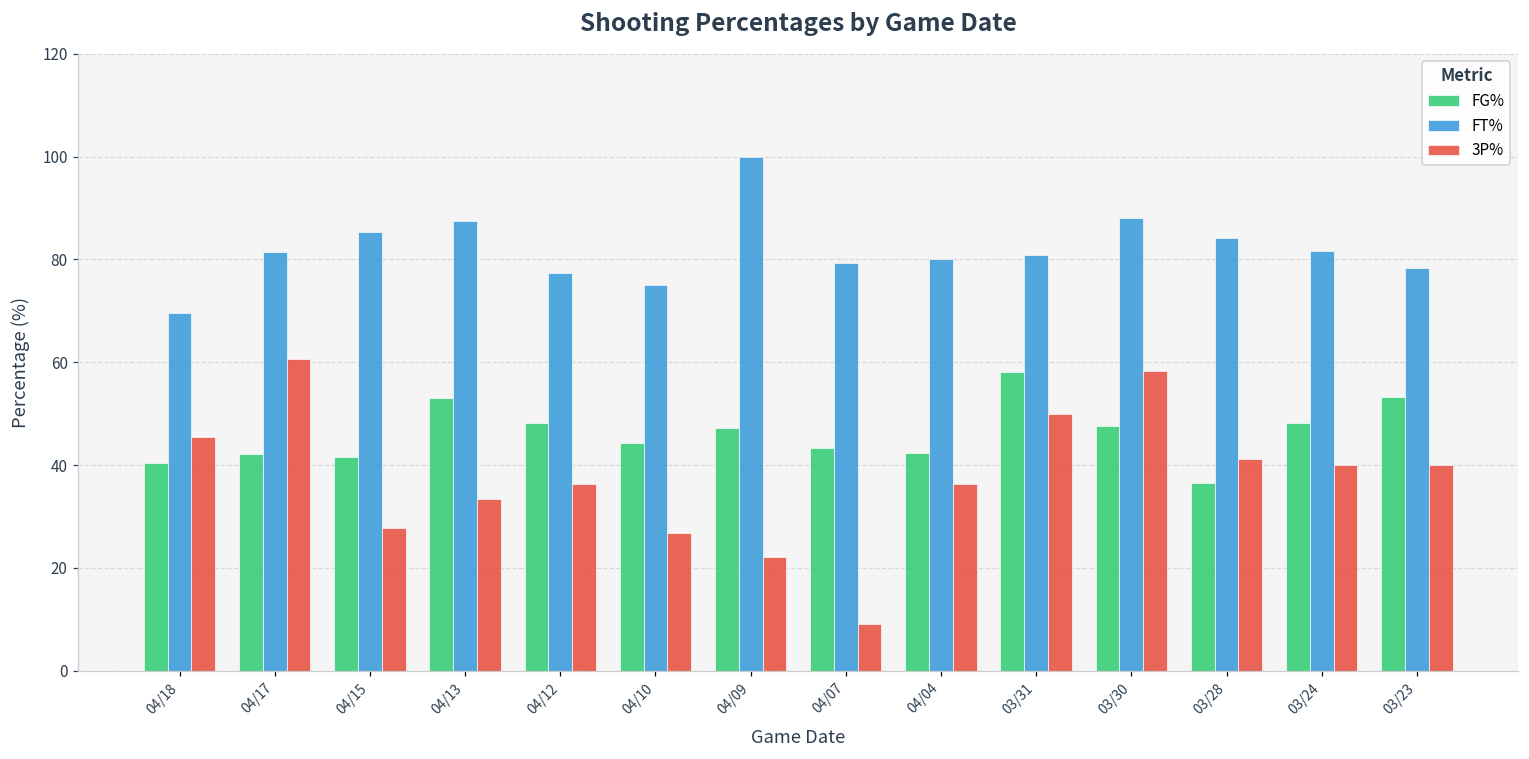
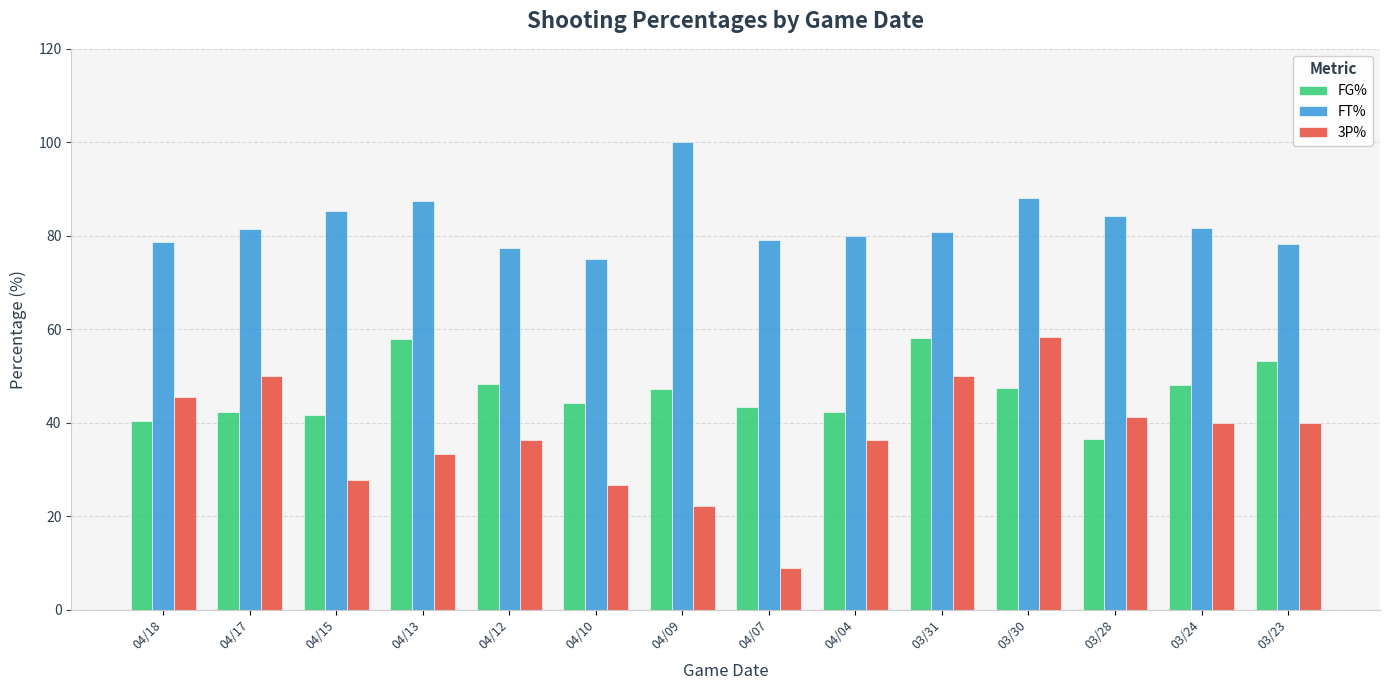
FT%, 04/18: 70 -> 79
3P%, 04/17: 61 -> 50
FG%, 04/13: 53 -> 58
